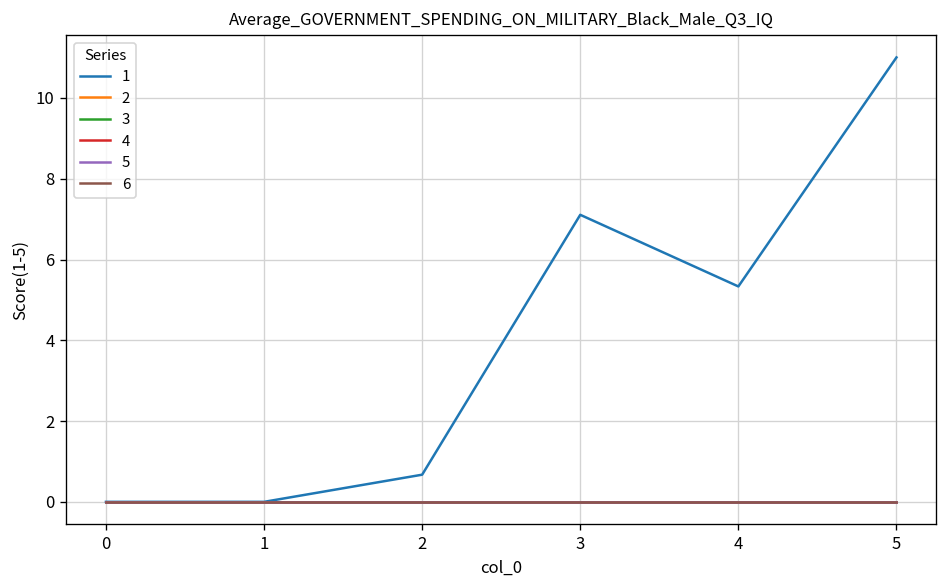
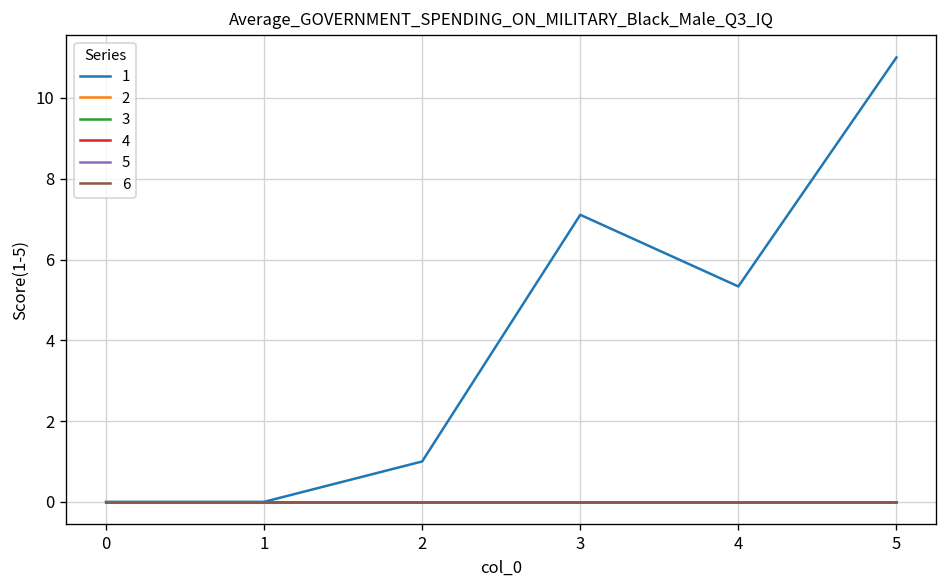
1, 2: 0.7 -> 1.0
